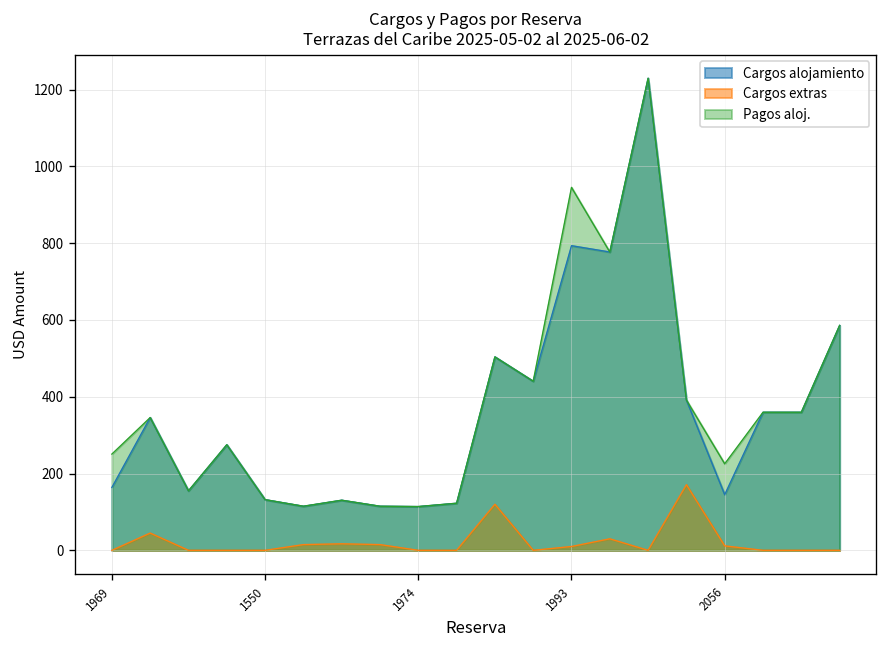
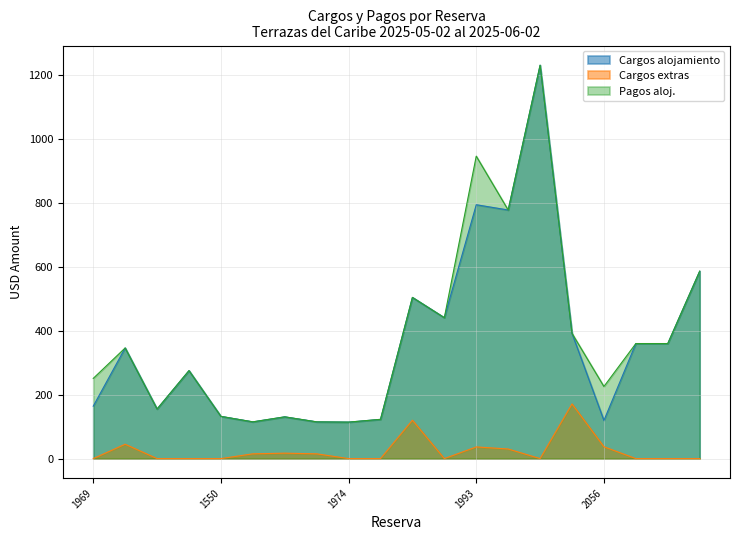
Cargos extras, 1993: 10 -> 40
Cargos alojamiento, 2056: 150 -> 120
Cargos extras, 2056: 10 -> 40
